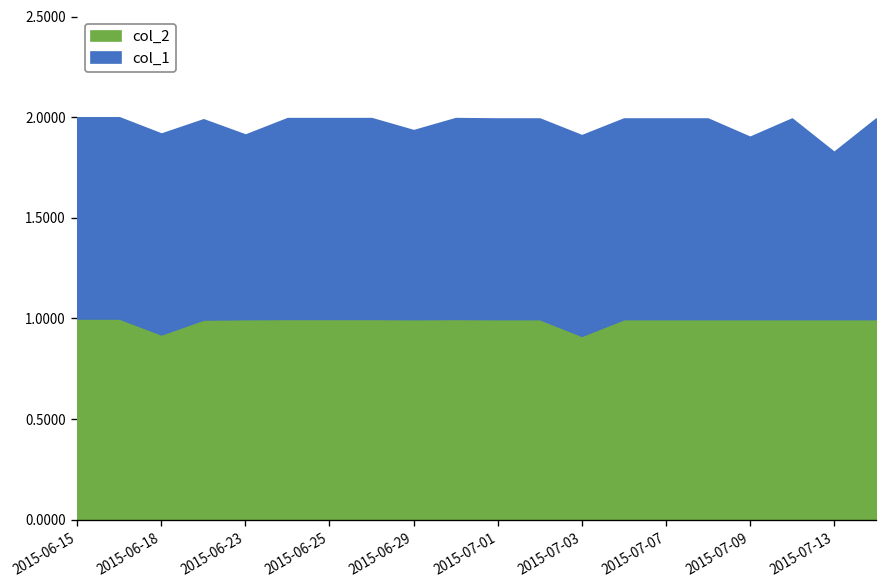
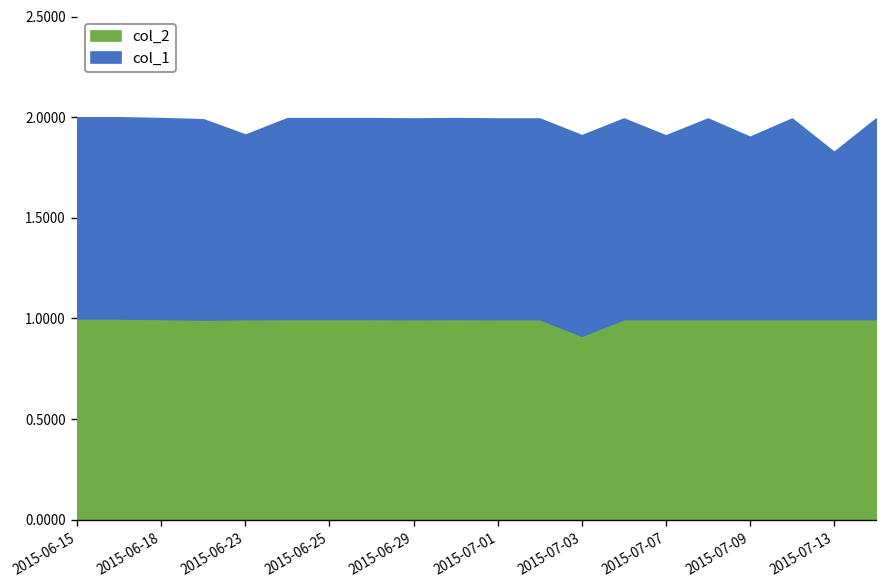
col_2, 2015-06-18: 0.92 -> 1.00
col_1, 2015-06-29: 0.94 -> 1.00
col_1, 2015-07-07: 1.00 -> 0.91
